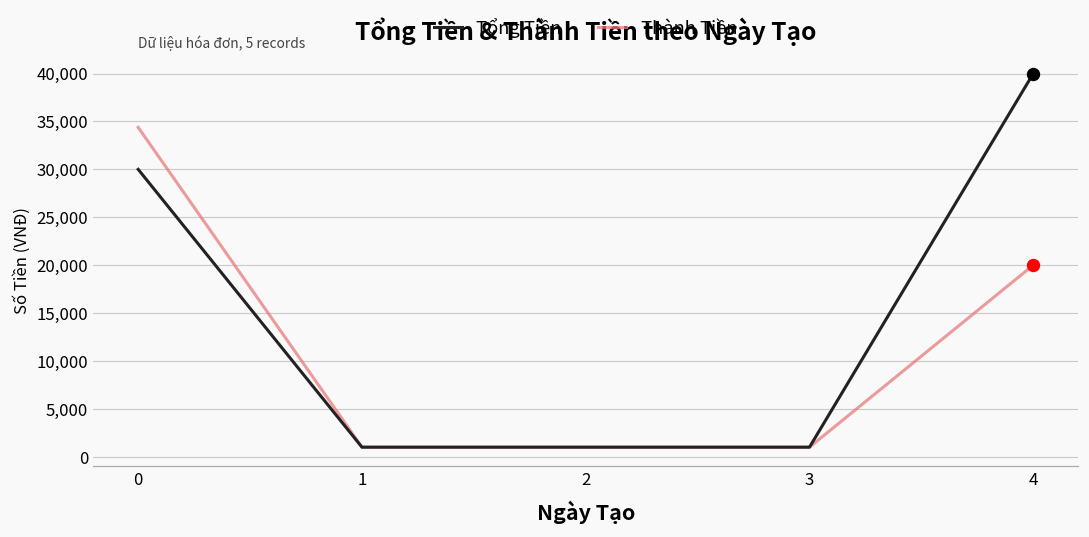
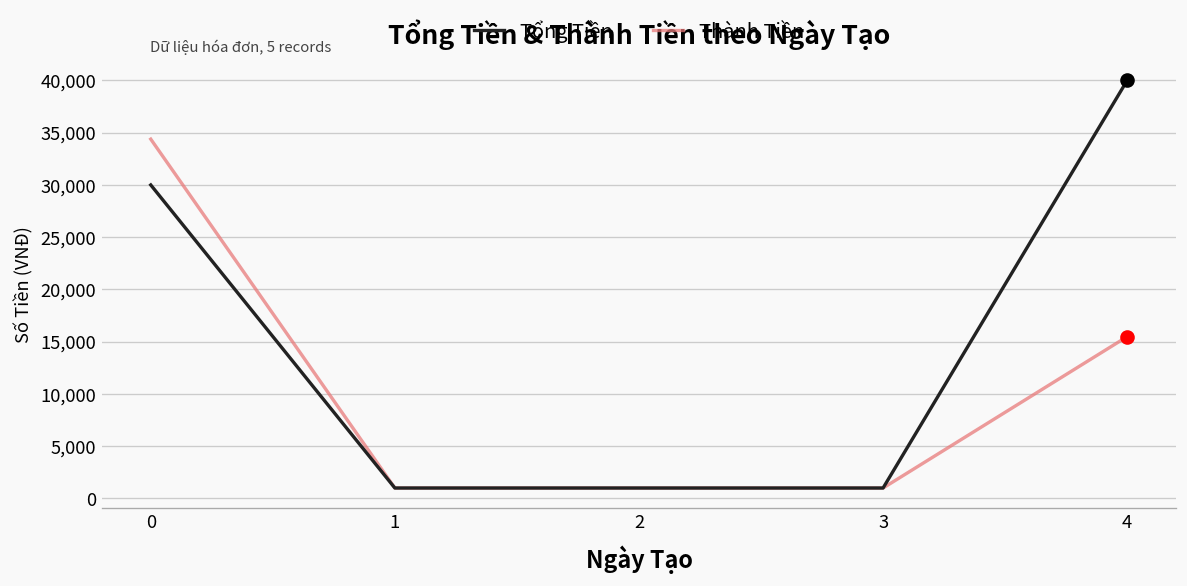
Thành Tiền, 4: 20,000 -> 15,000
